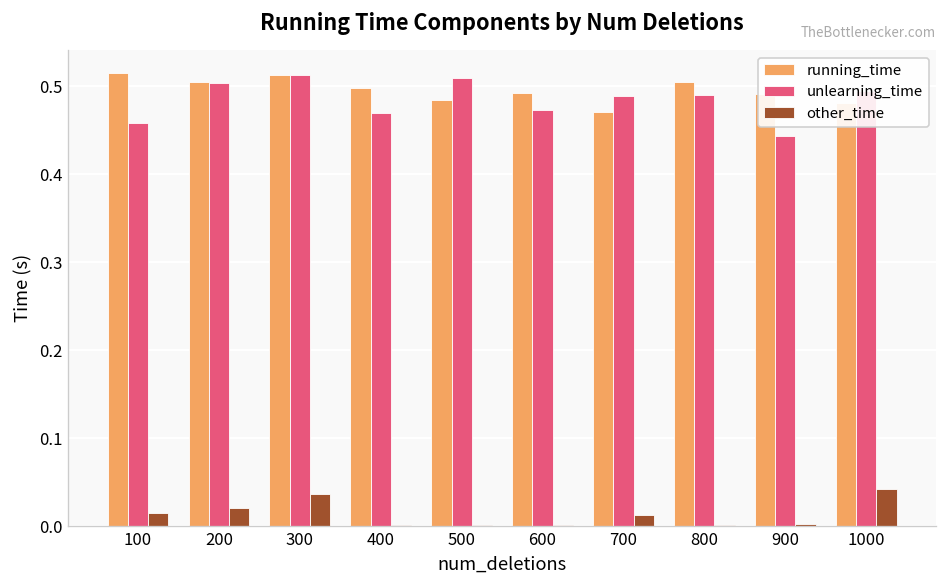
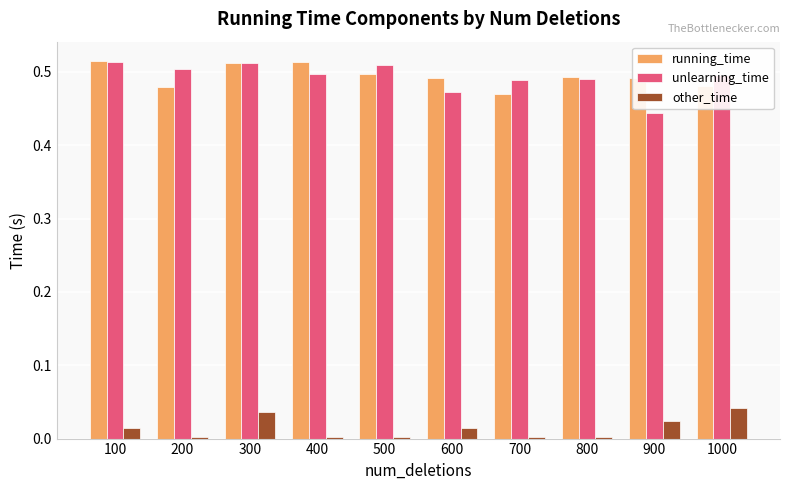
unlearning_time, 100: 0.46 -> 0.51
running_time, 200: 0.51 -> 0.48
other_time, 200: 0.02 -> 0.00
running_time, 400: 0.50 -> 0.51
unlearning_time, 400: 0.47 -> 0.50
running_time, 500: 0.48 -> 0.50
other_time, 600: 0.00 -> 0.01
other_time, 700: 0.01 -> 0.00
running_time, 800: 0.51 -> 0.49
other_time, 900: 0.00 -> 0.02
